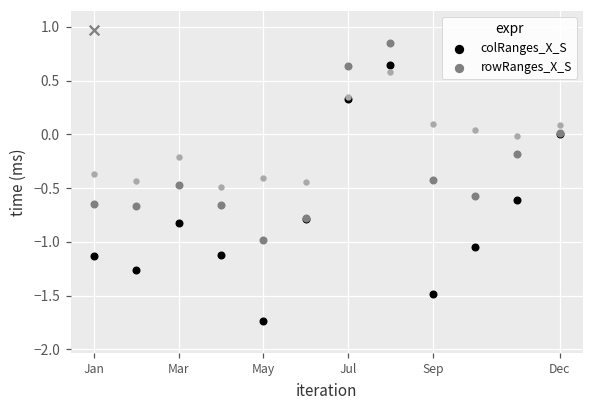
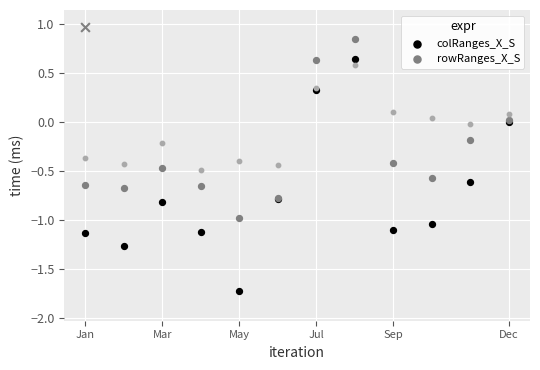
colRanges_X_S, Sep: -1.5 -> -1.1
